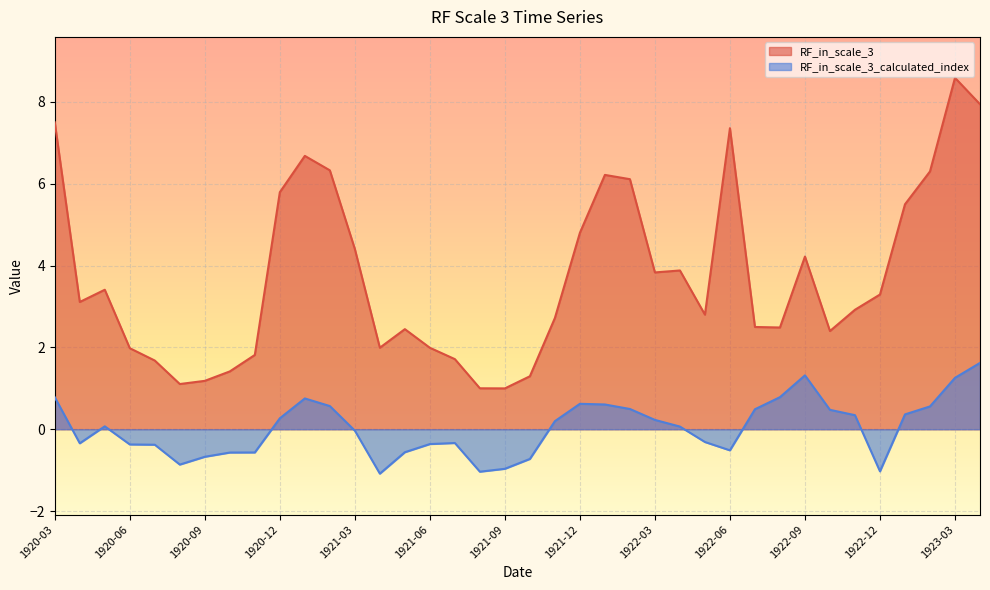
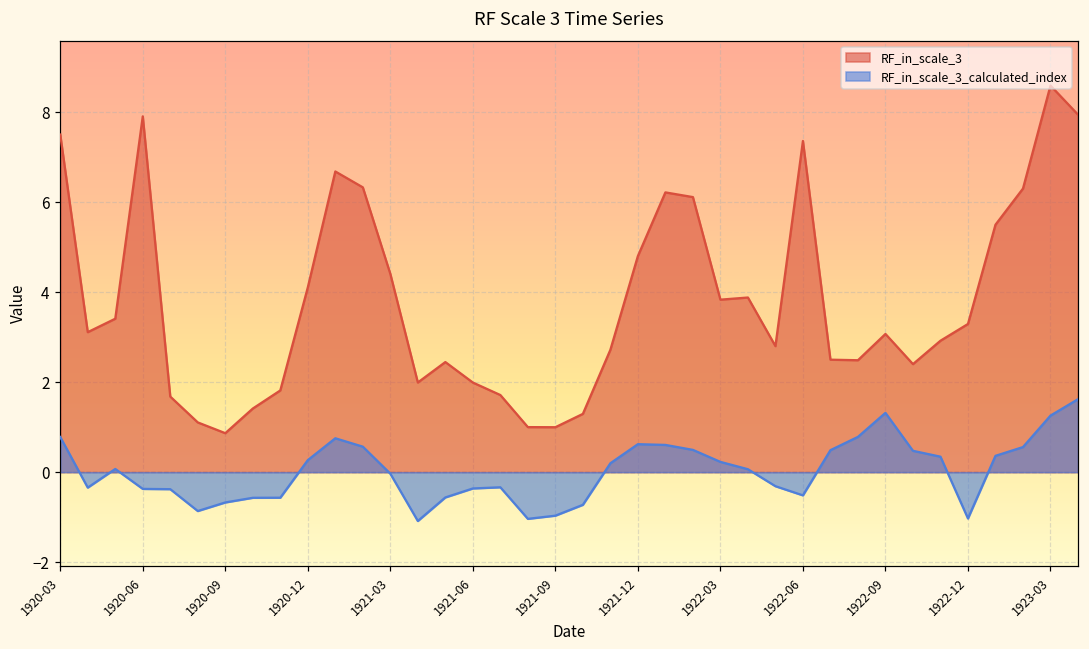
RF_in_scale_3, 1920-06: 2.0 -> 7.9
RF_in_scale_3, 1920-09: 1.2 -> 0.9
RF_in_scale_3, 1920-12: 5.8 -> 4.1
RF_in_scale_3, 1922-09: 4.2 -> 3.1
